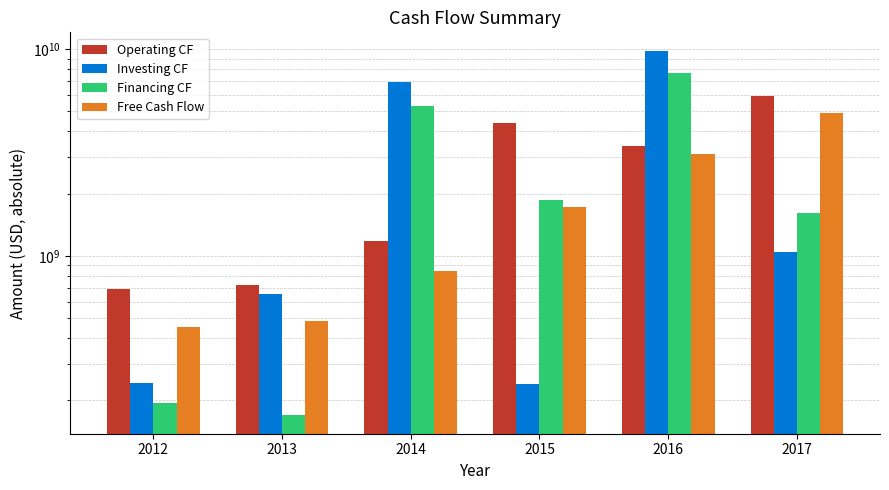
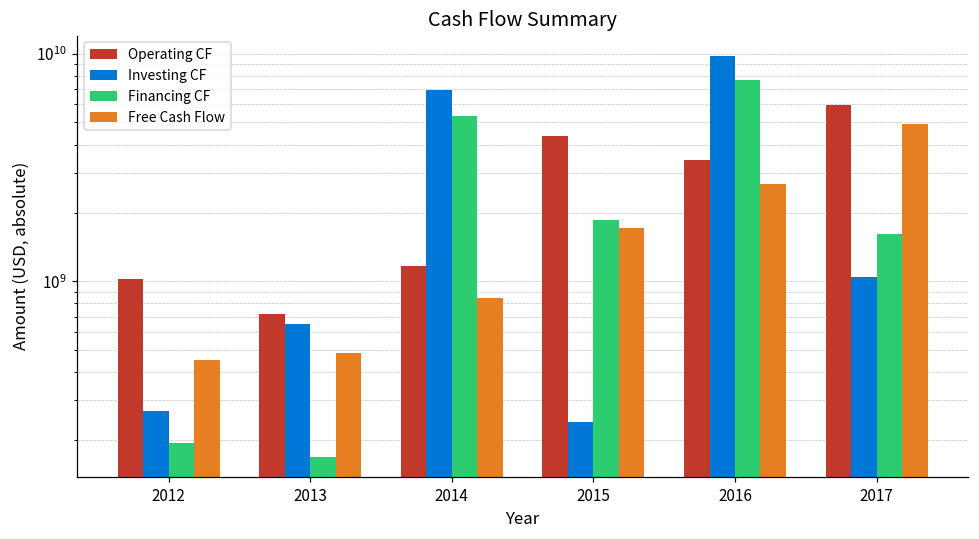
Operating CF, 2012: 690000000 -> 1000000000
Investing CF, 2012: 240000000 -> 270000000
Free Cash Flow, 2016: 3100000000 -> 2700000000
